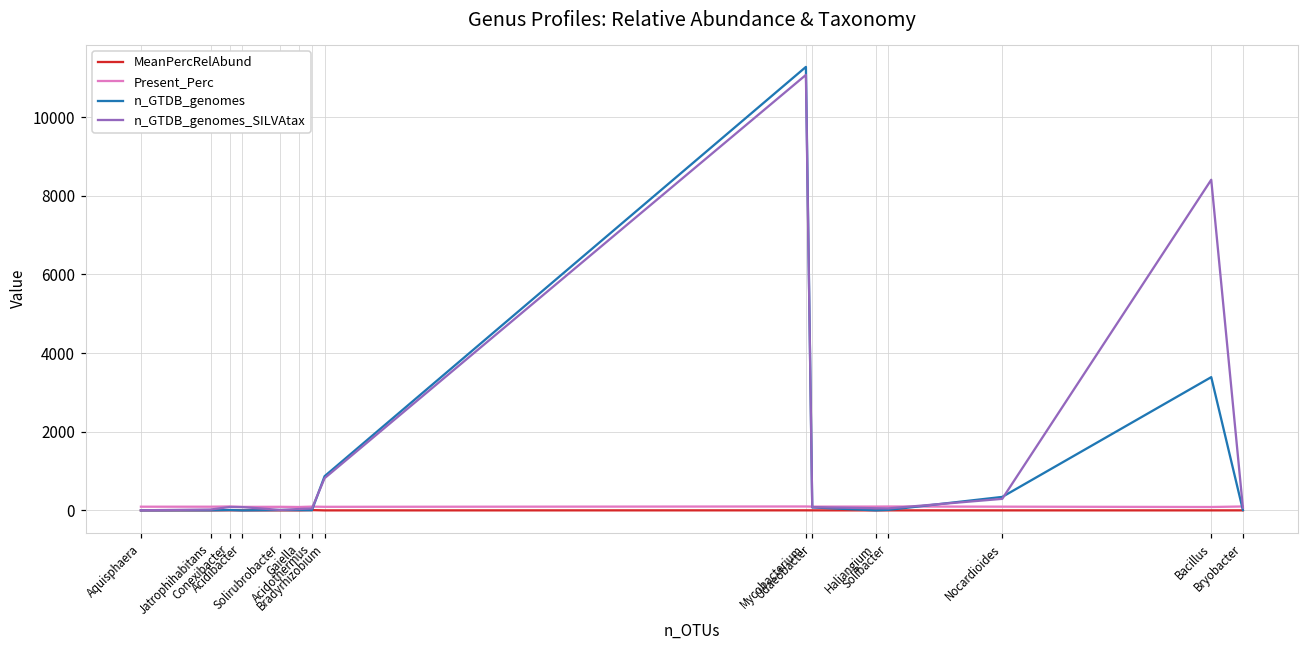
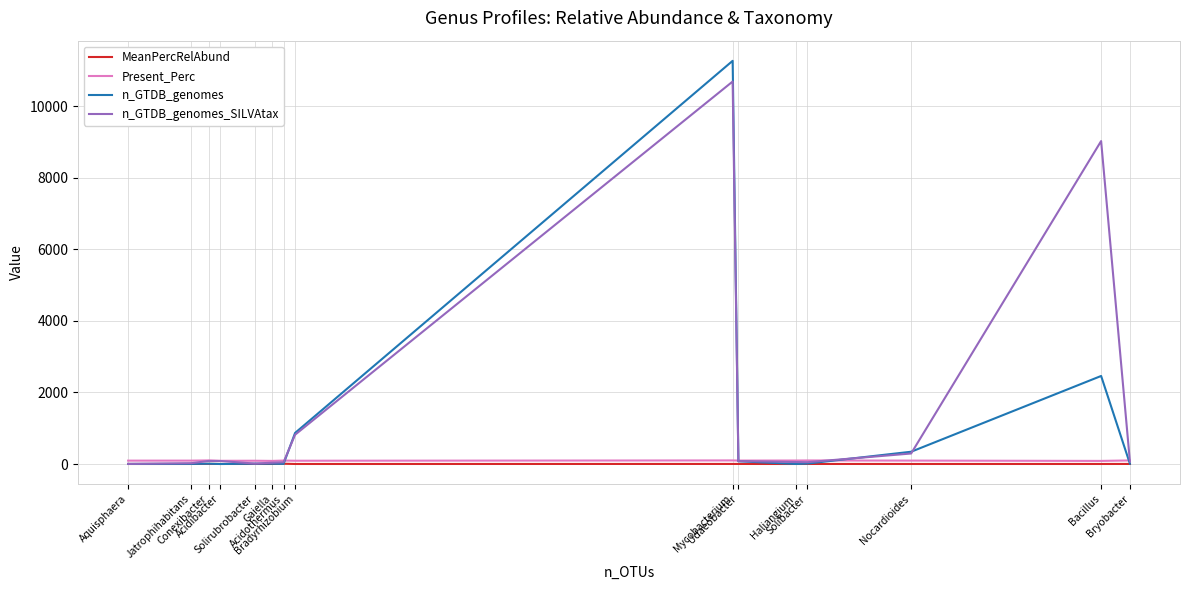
n_GTDB_genomes_SILVAtax, Mycobacterium: 11100 -> 10700
n_GTDB_genomes, Bacillus: 3400 -> 2500
n_GTDB_genomes_SILVAtax, Bacillus: 8400 -> 9000
